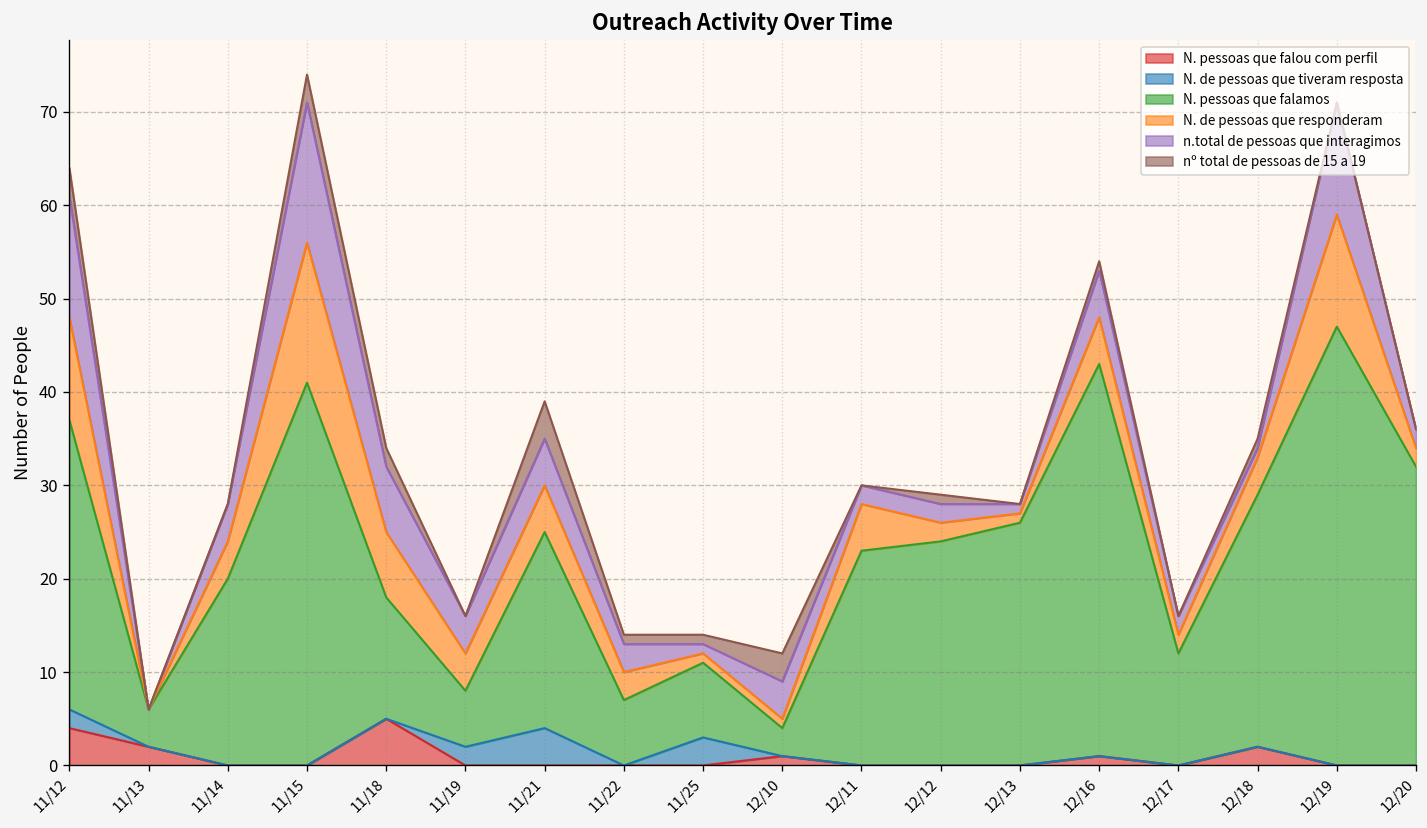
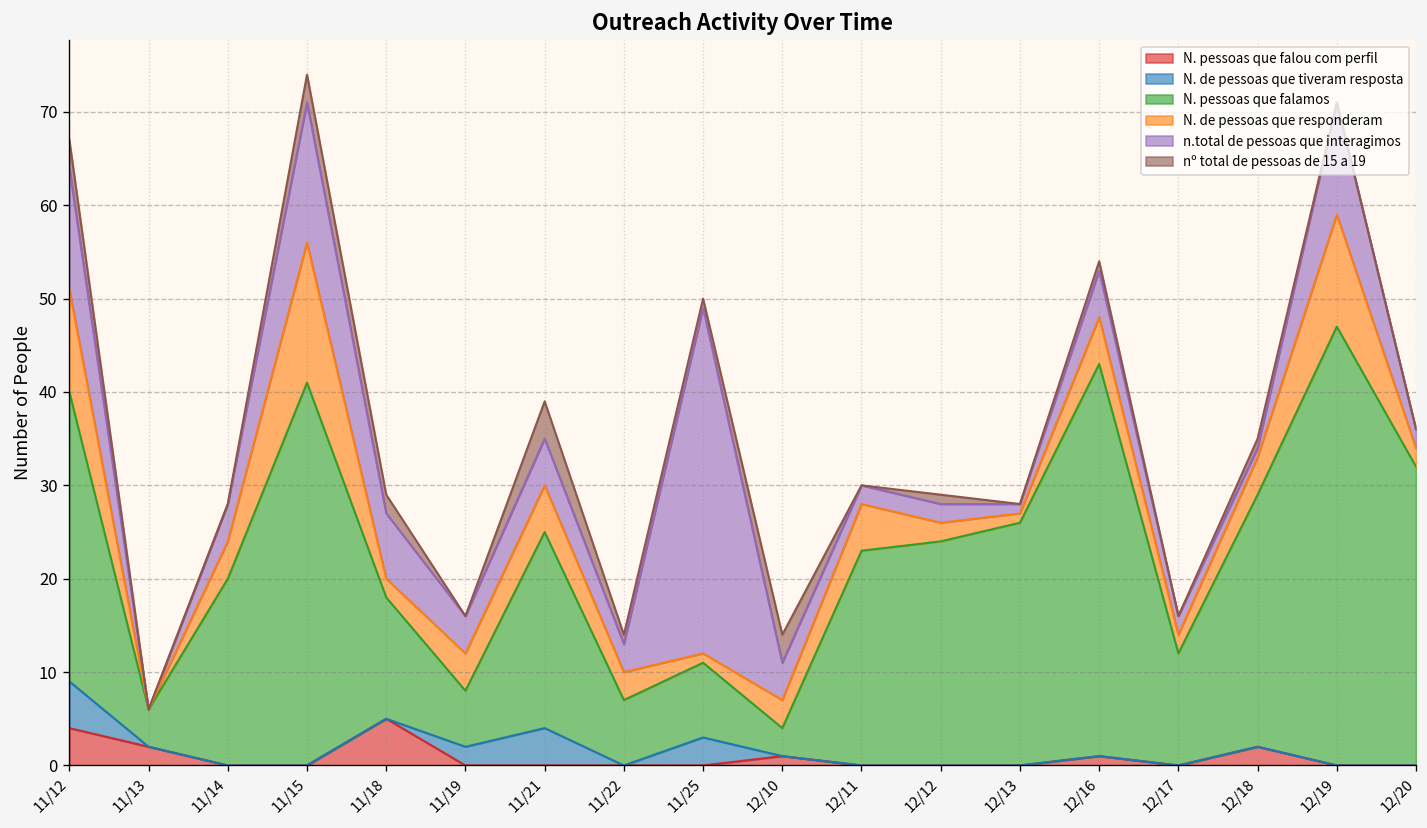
N. de pessoas que tiveram resposta, 11/12: 2 -> 5
N. de pessoas que responderam, 11/18: 7 -> 2
n.total de pessoas que interagimos, 11/25: 1 -> 37
N. de pessoas que responderam, 12/10: 1 -> 3
